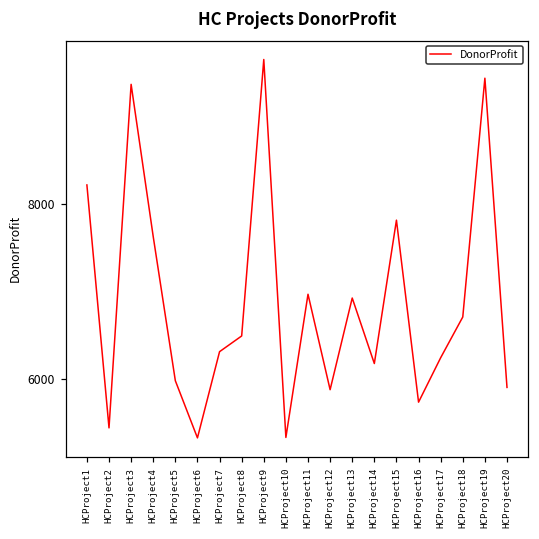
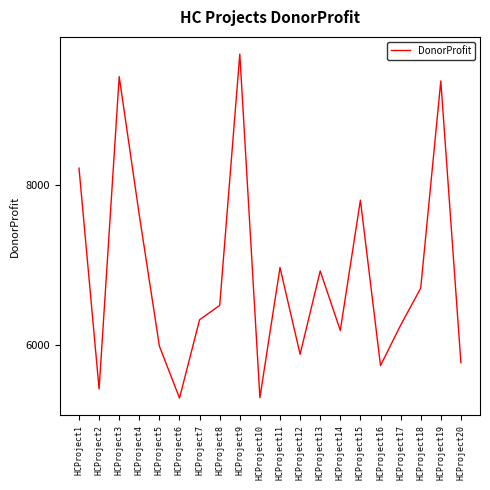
HCProject19: 9400 -> 9300
HCProject20: 5900 -> 5800
